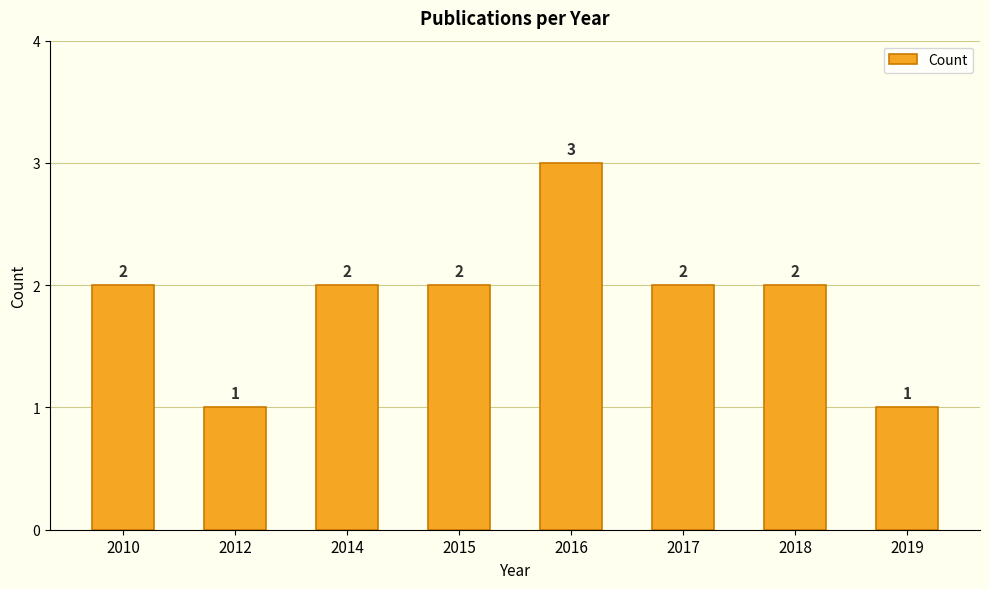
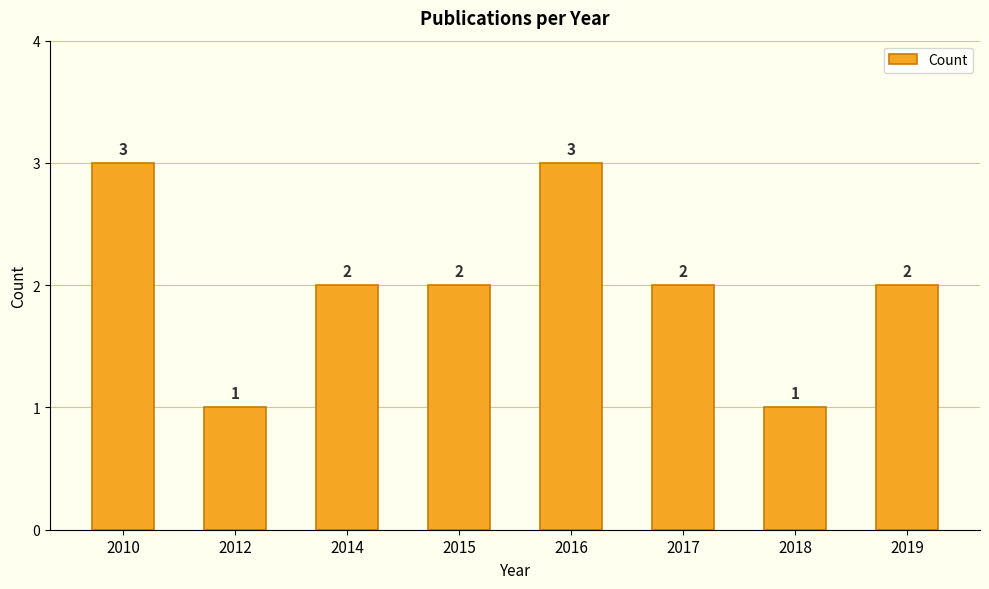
2010: 2 -> 3
2018: 2 -> 1
2019: 1 -> 2
